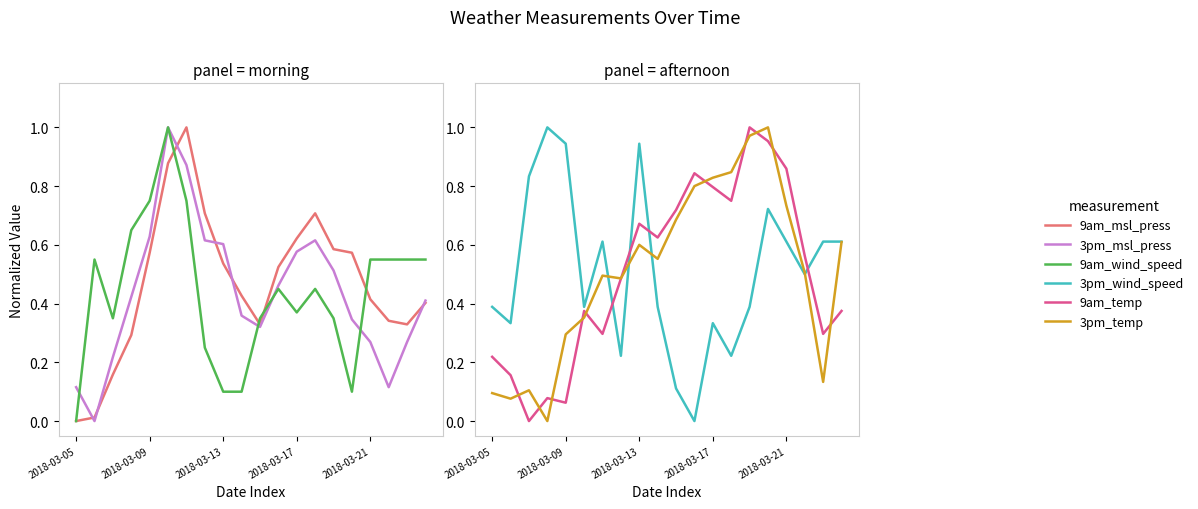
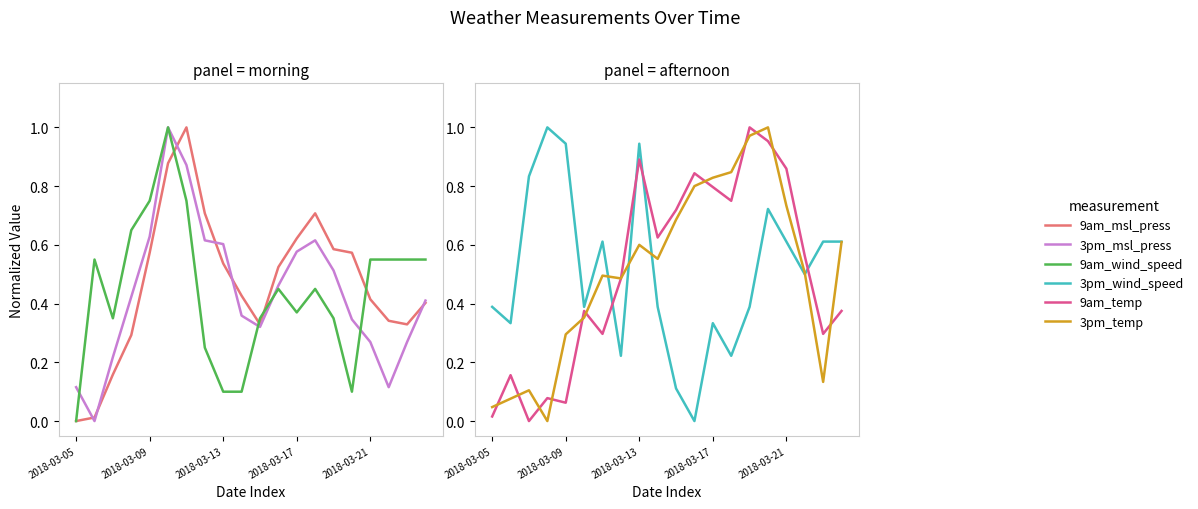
panel = afternoon, 9am_temp, 2018-03-05: 0.22 -> 0.02
panel = afternoon, 3pm_temp, 2018-03-05: 0.10 -> 0.05
panel = afternoon, 9am_temp, 2018-03-13: 0.67 -> 0.89
